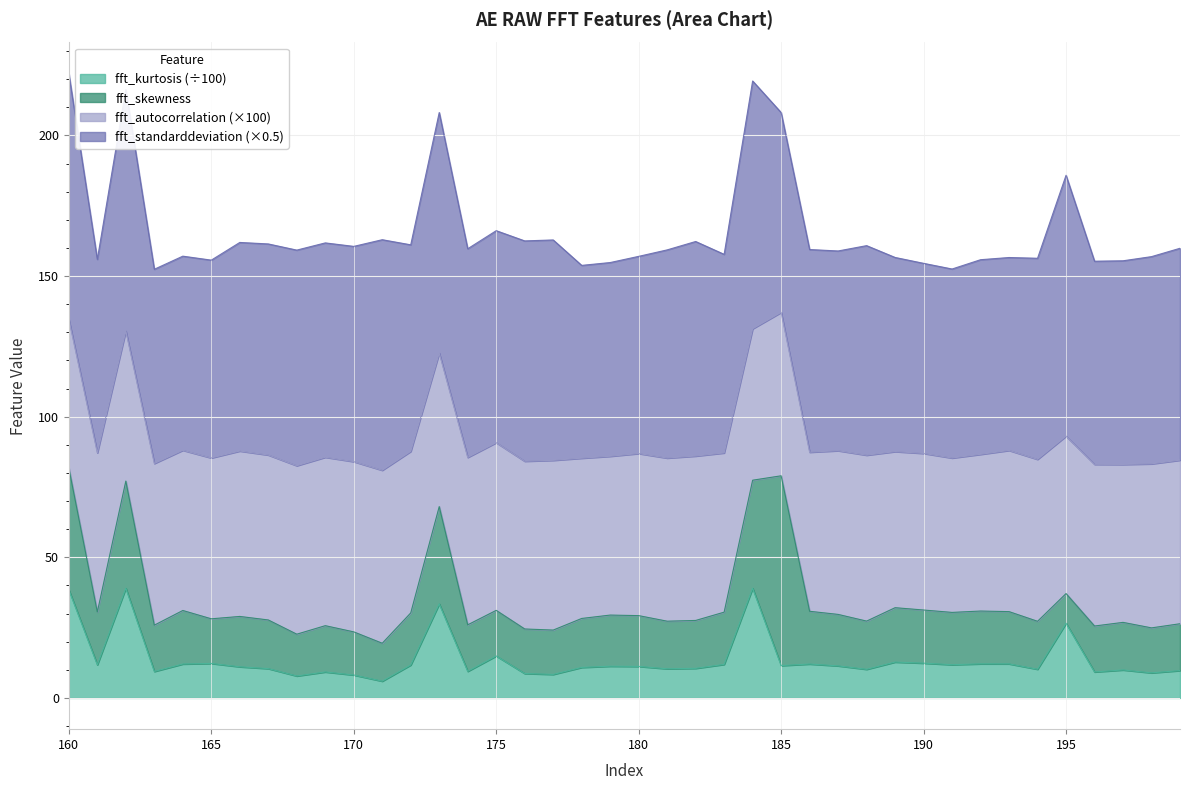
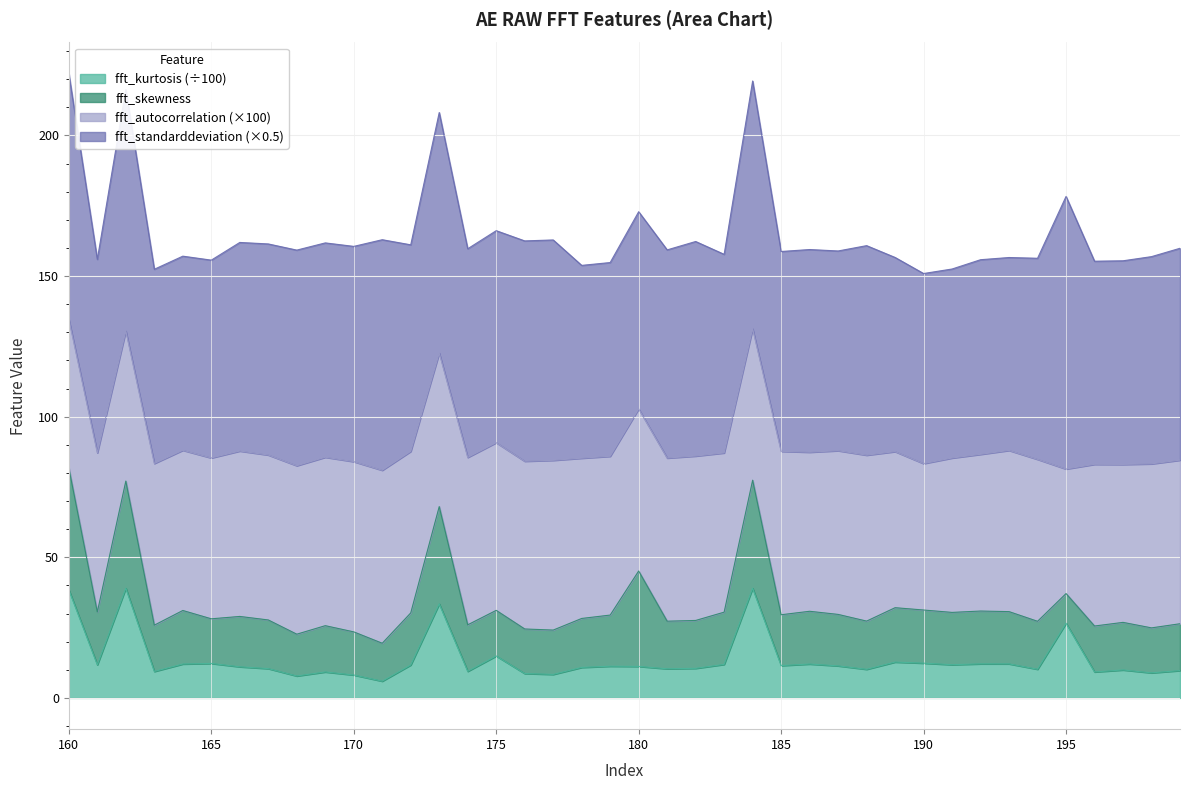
fft_skewness, 180: 18 -> 34
fft_skewness, 185: 67 -> 18
fft_autocorrelation (×100), 190: 56 -> 52
fft_autocorrelation (×100), 195: 56 -> 44
fft_standarddeviation (×0.5), 195: 93 -> 97
